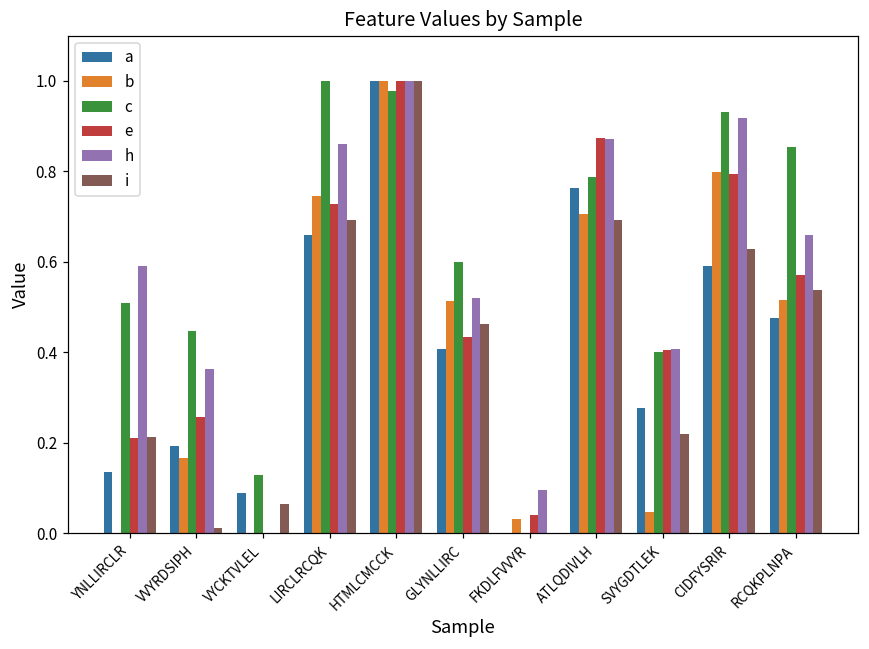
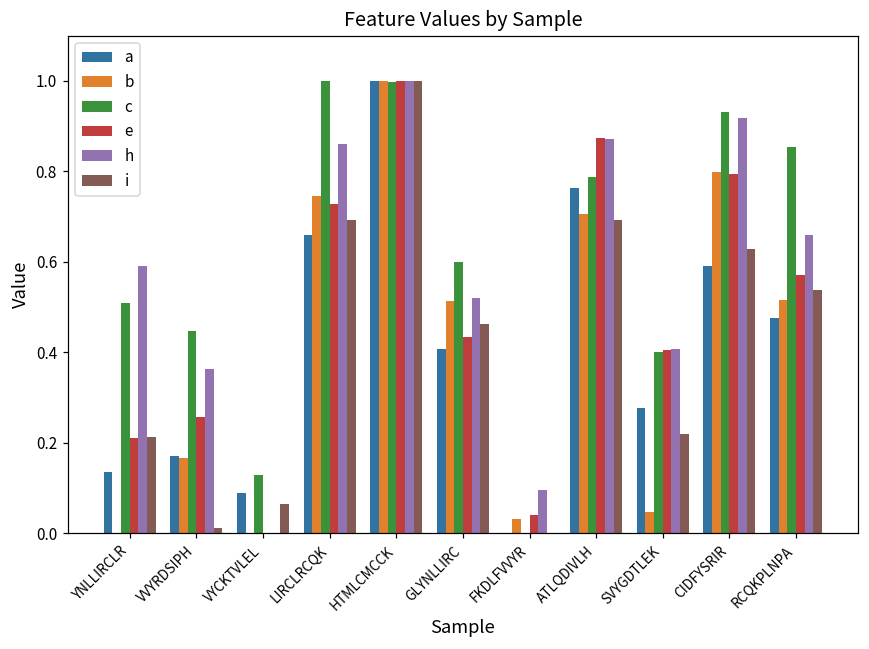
a, VVYRDSIPH: 0.19 -> 0.17
c, HTMLCMCCK: 0.98 -> 1.00
